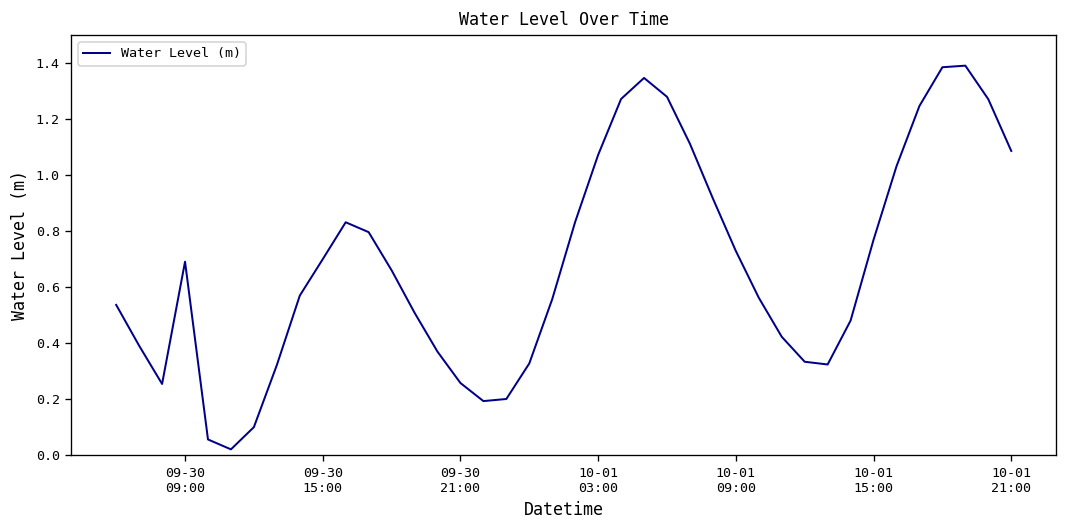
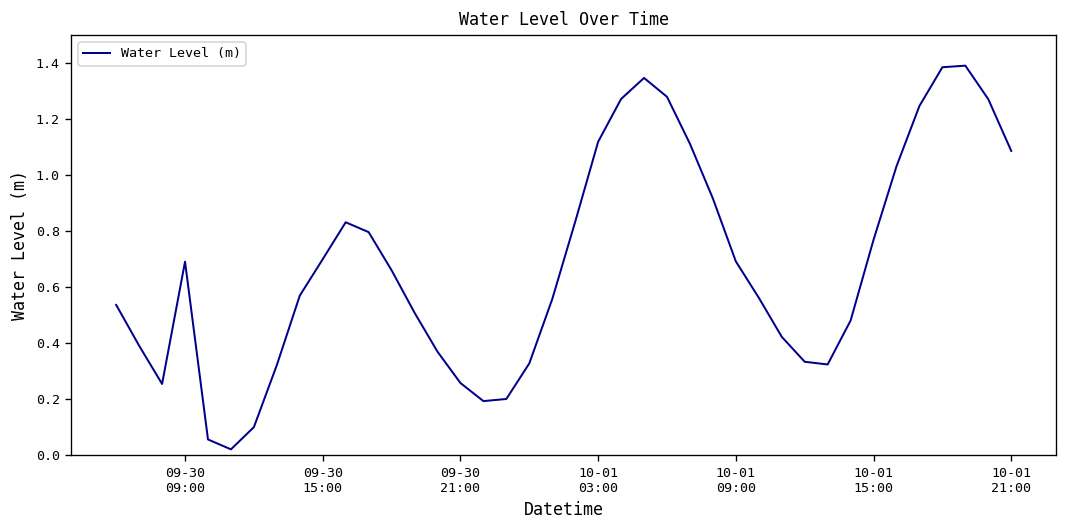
10-01 03:00: 1.07 -> 1.12
10-01 09:00: 0.73 -> 0.69
